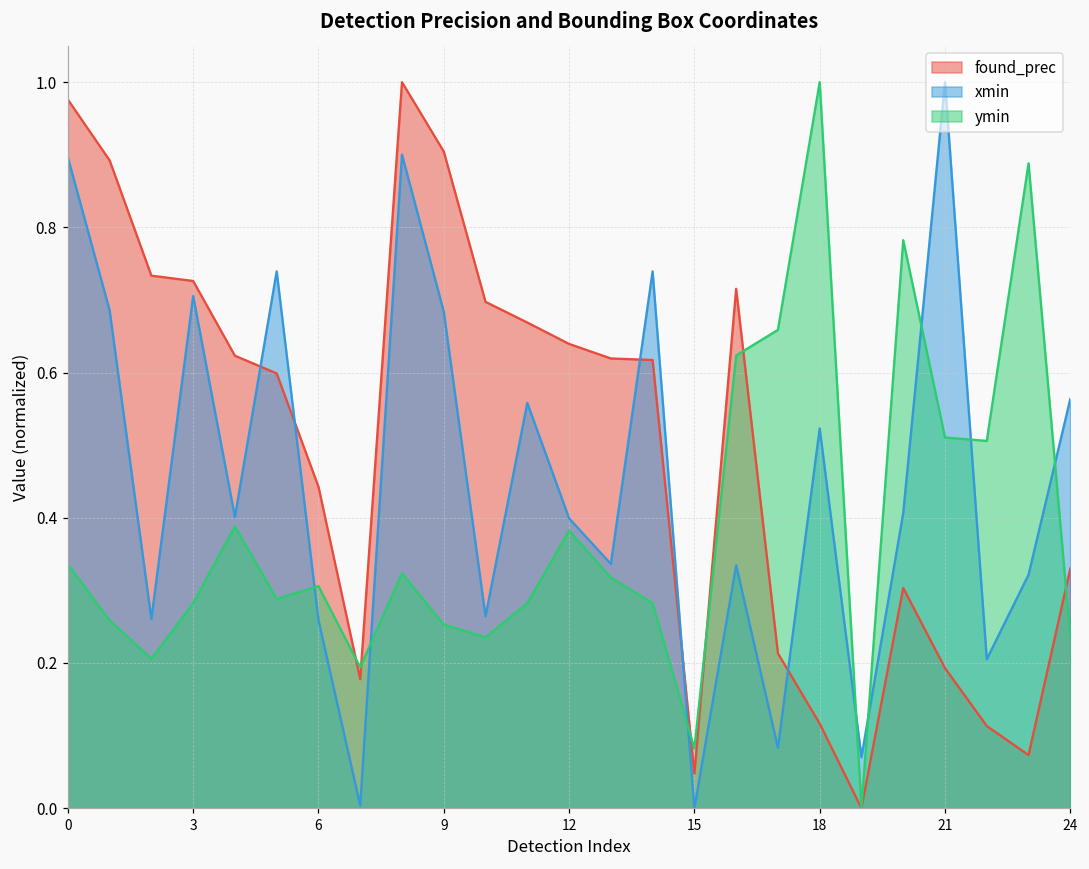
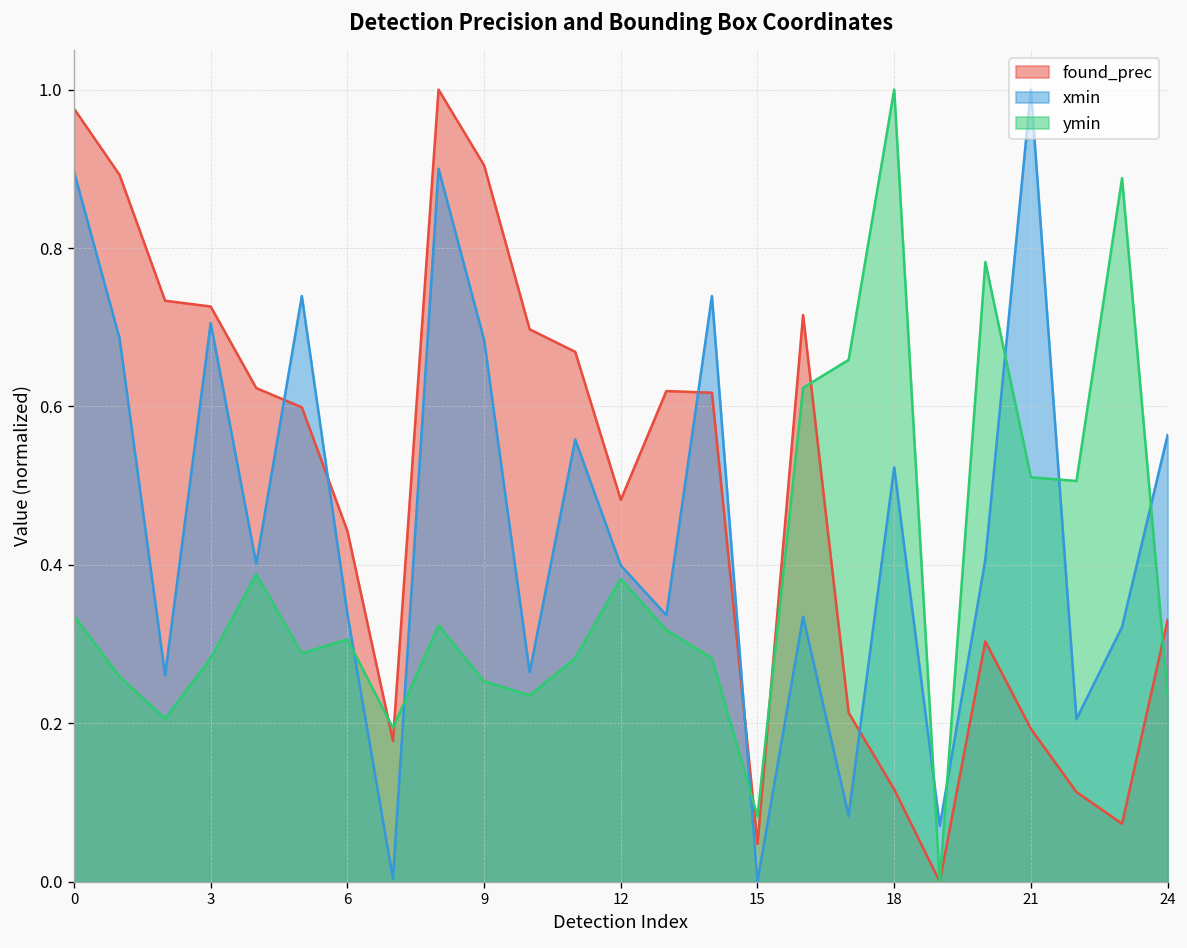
xmin, 6: 0.26 -> 0.34
found_prec, 12: 0.64 -> 0.48
